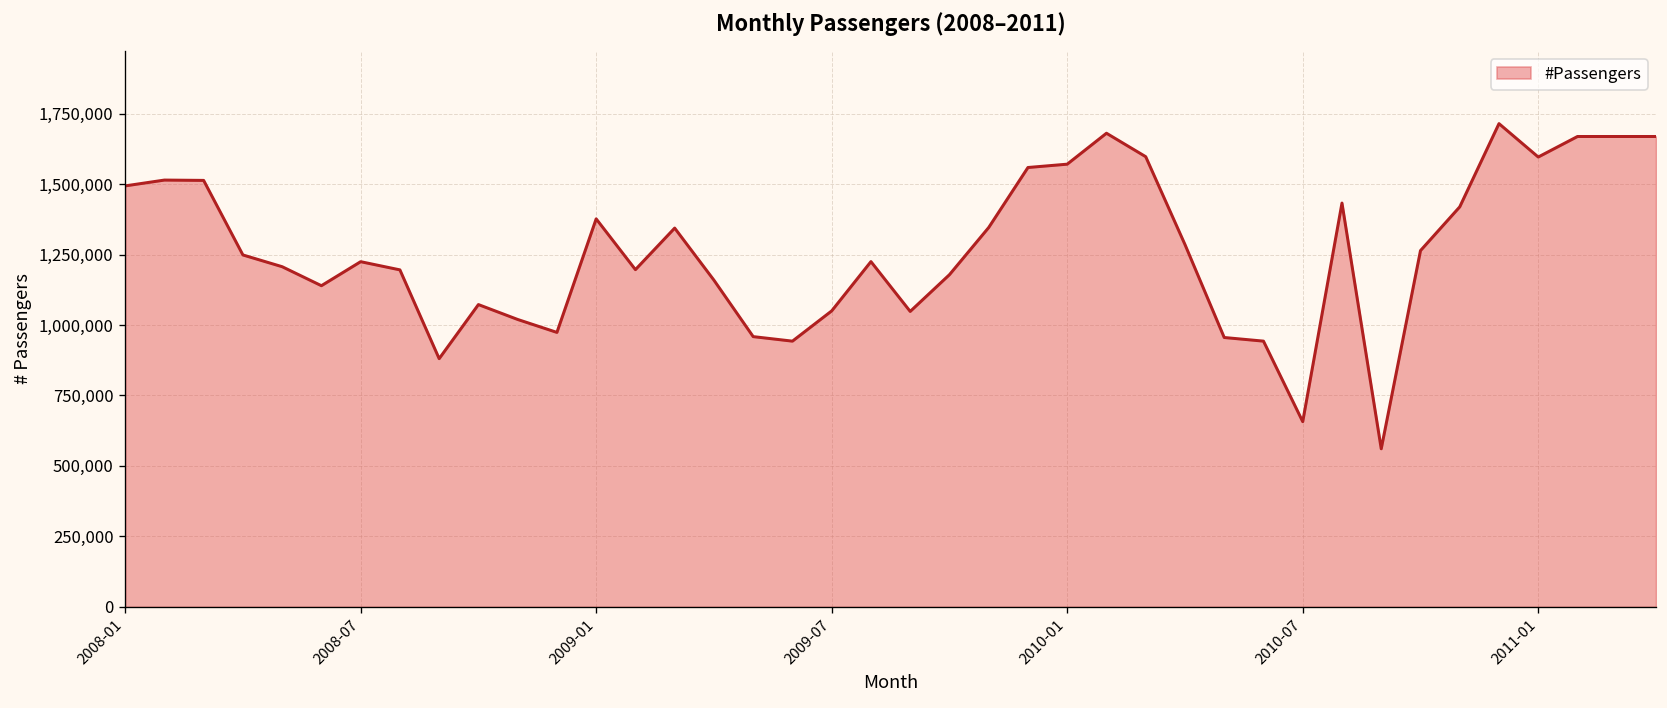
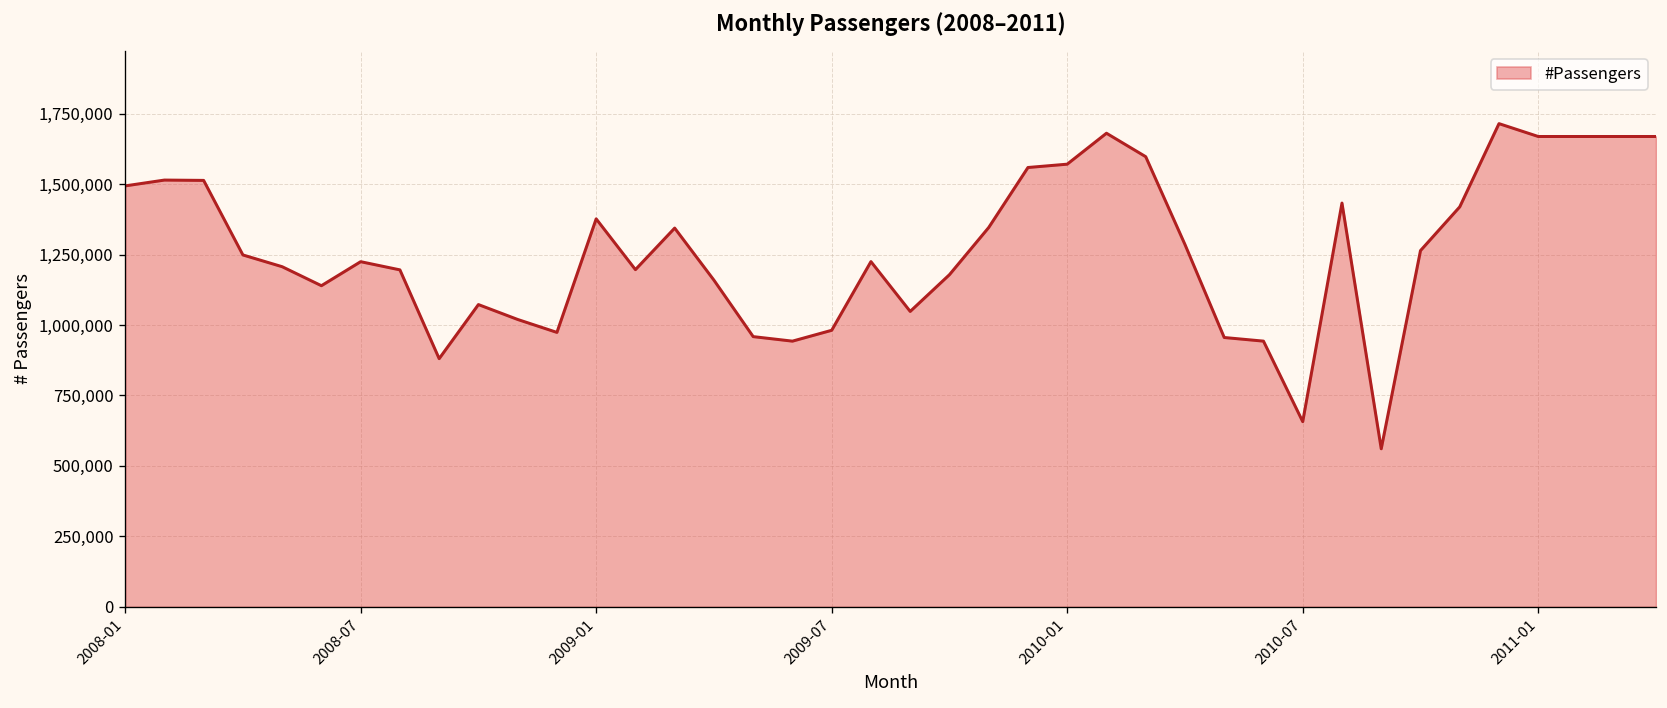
2009-07: 1,050,000 -> 980,000
2011-01: 1,600,000 -> 1,670,000
